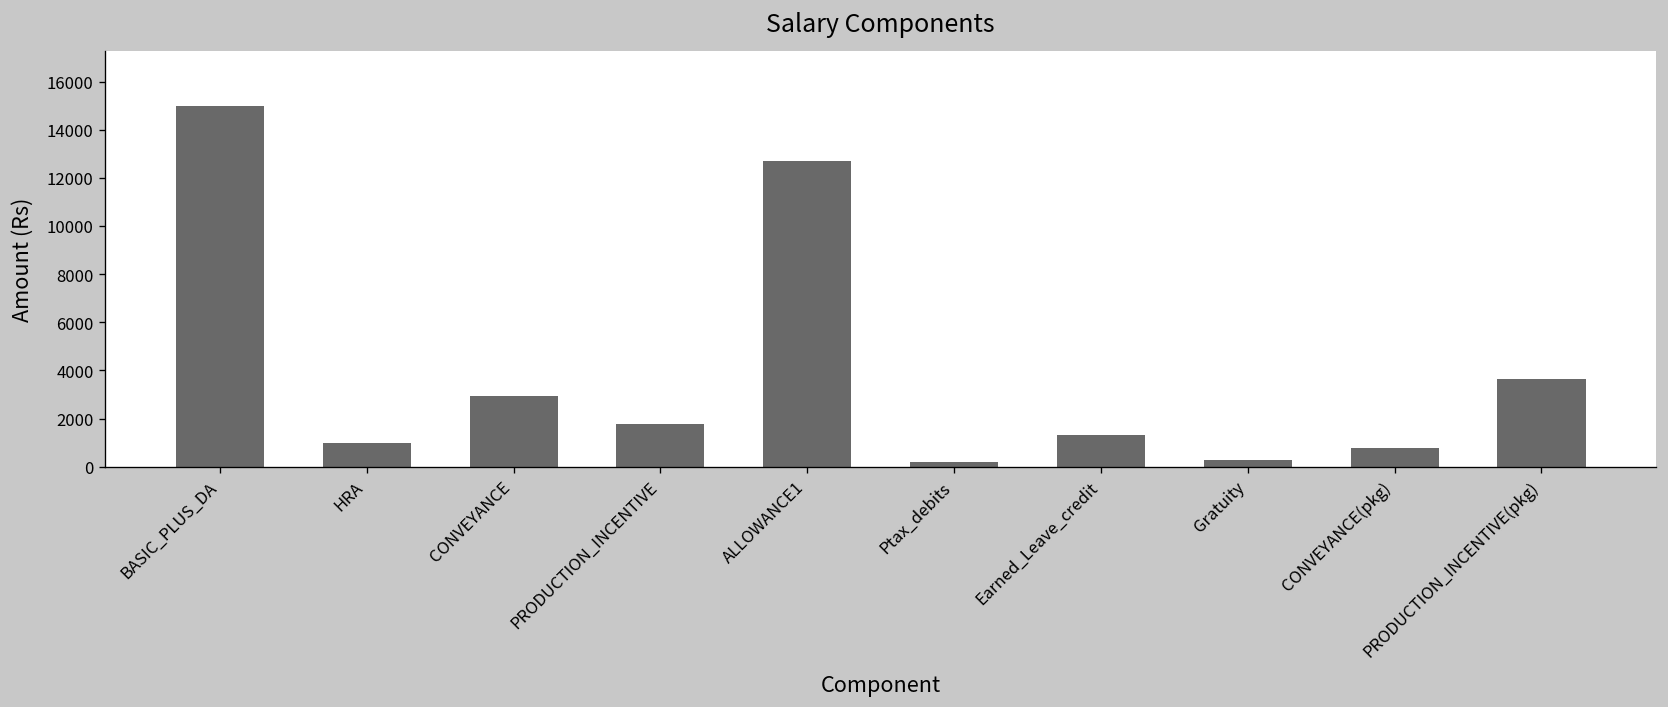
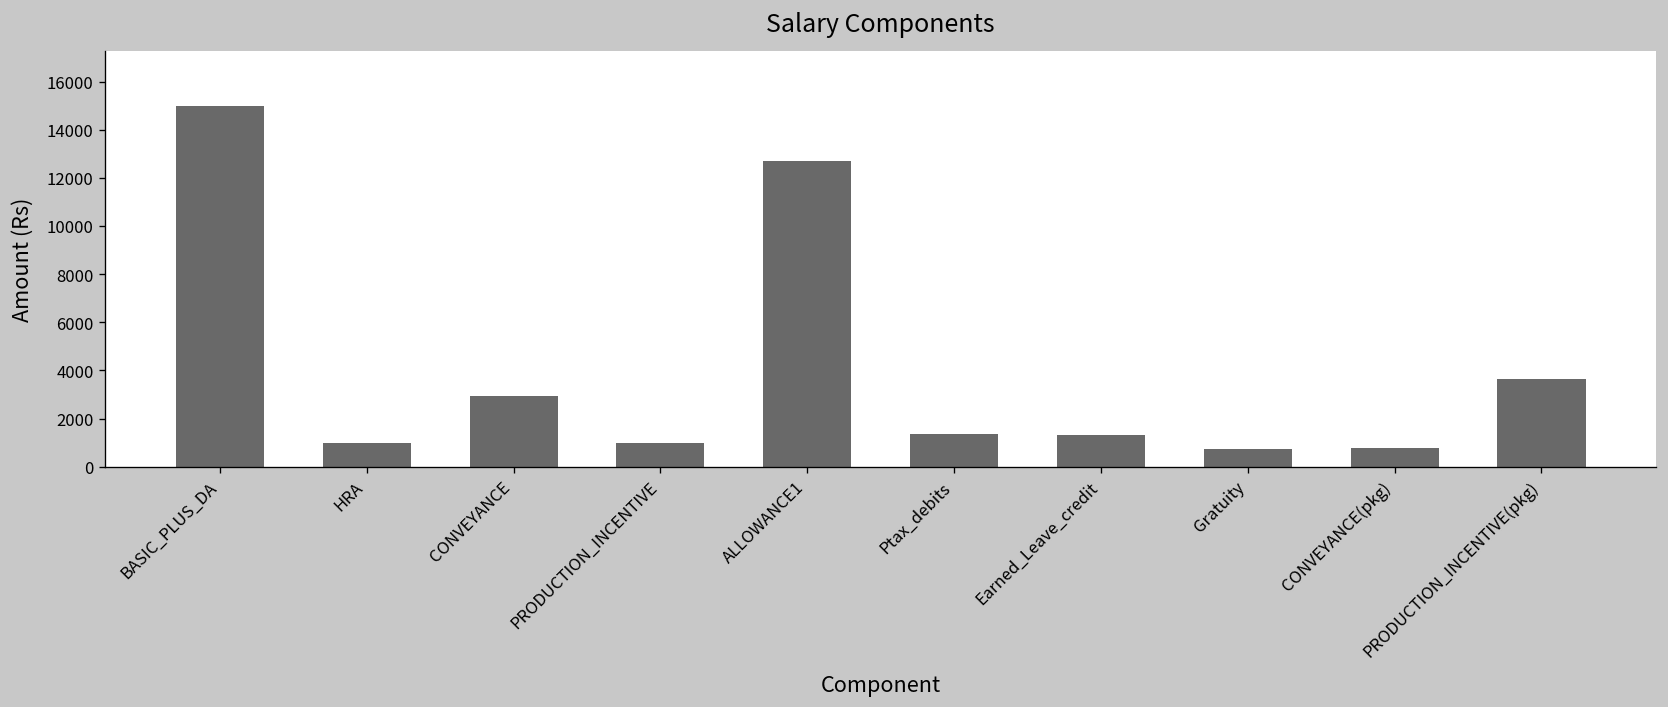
PRODUCTION_INCENTIVE: 1800 -> 1000
Ptax_debits: 200 -> 1400
Gratuity: 300 -> 700
